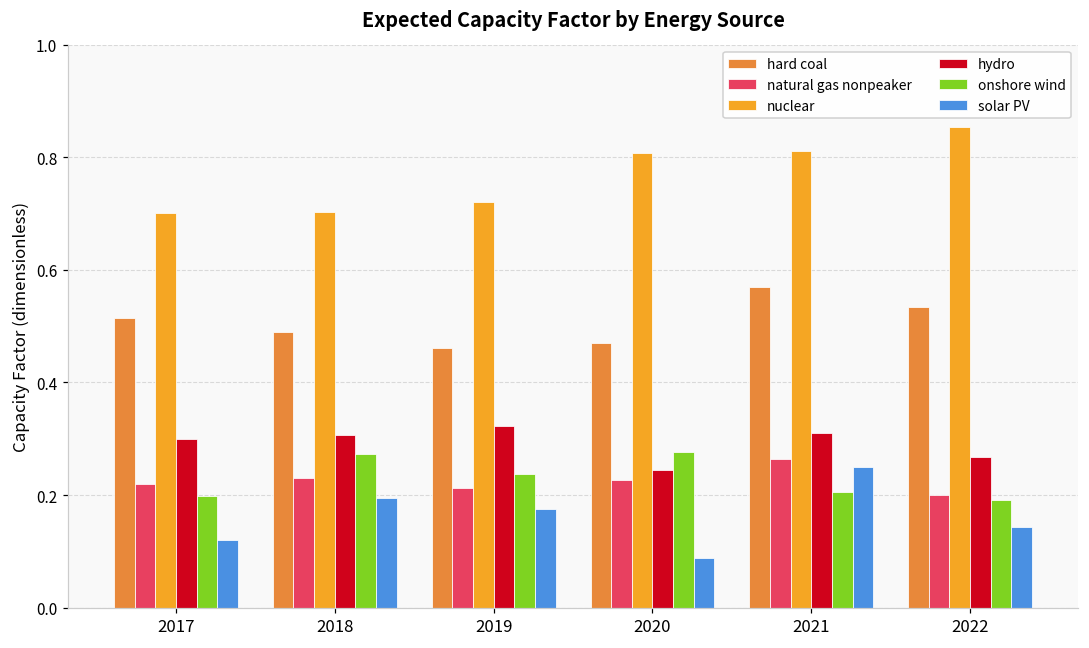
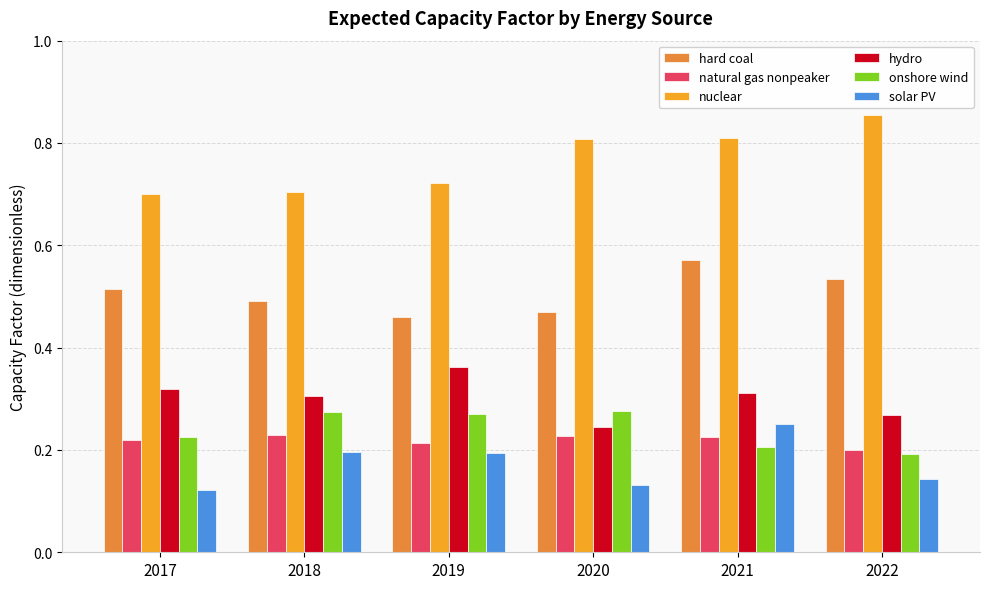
hydro, 2017: 0.30 -> 0.32
onshore wind, 2017: 0.20 -> 0.23
hydro, 2019: 0.32 -> 0.36
onshore wind, 2019: 0.24 -> 0.27
solar PV, 2019: 0.18 -> 0.19
solar PV, 2020: 0.09 -> 0.13
natural gas nonpeaker, 2021: 0.26 -> 0.22
